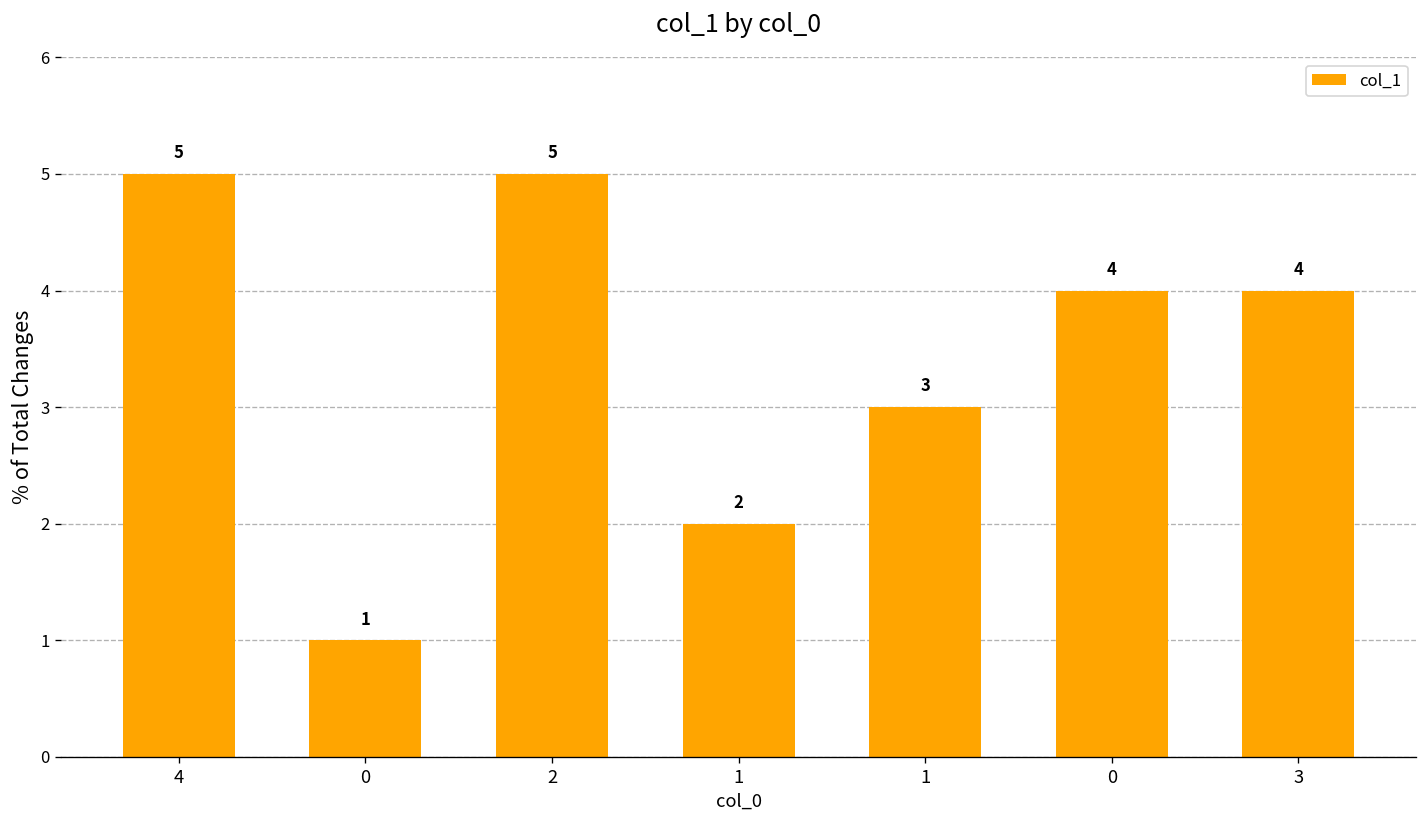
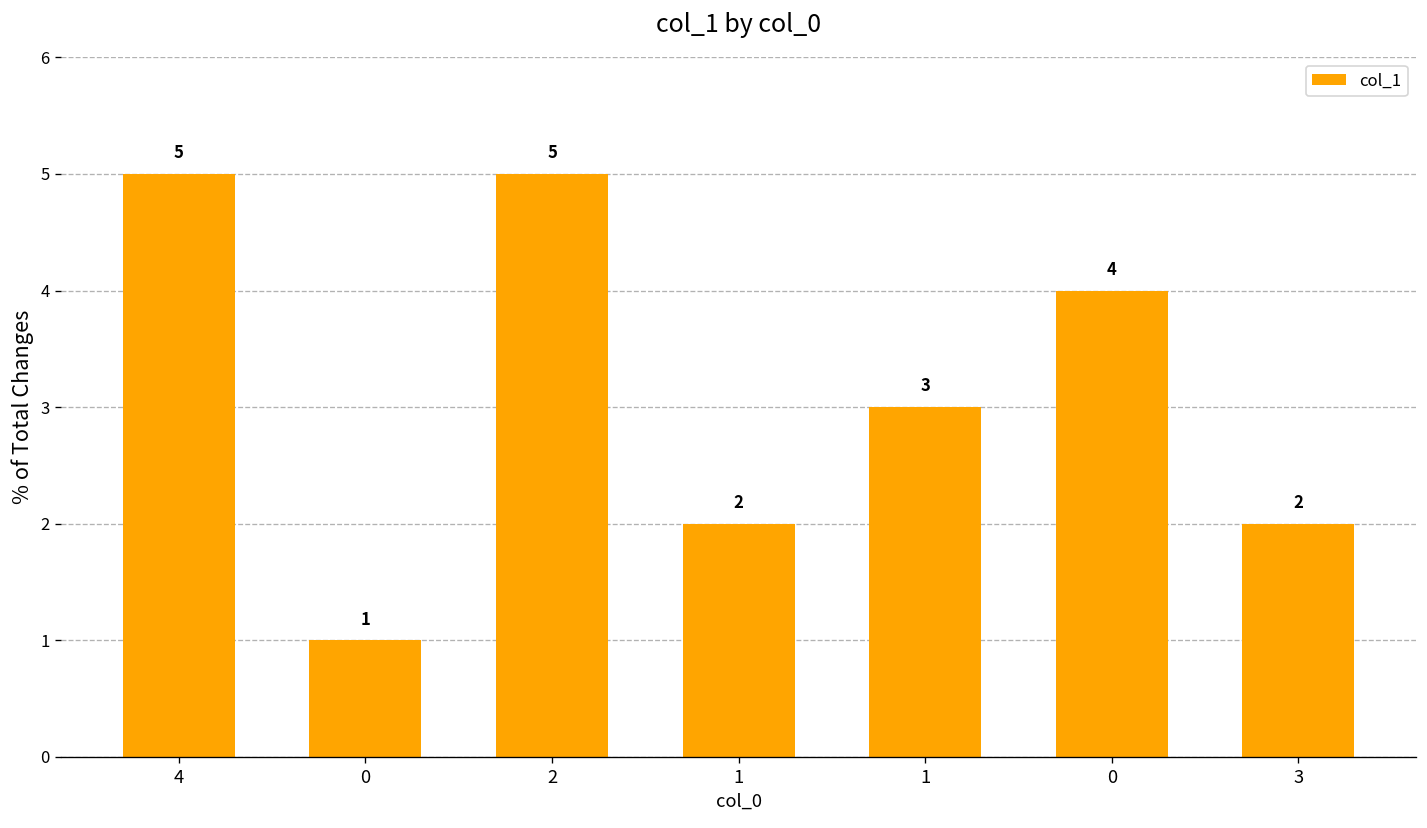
3: 4 -> 2
